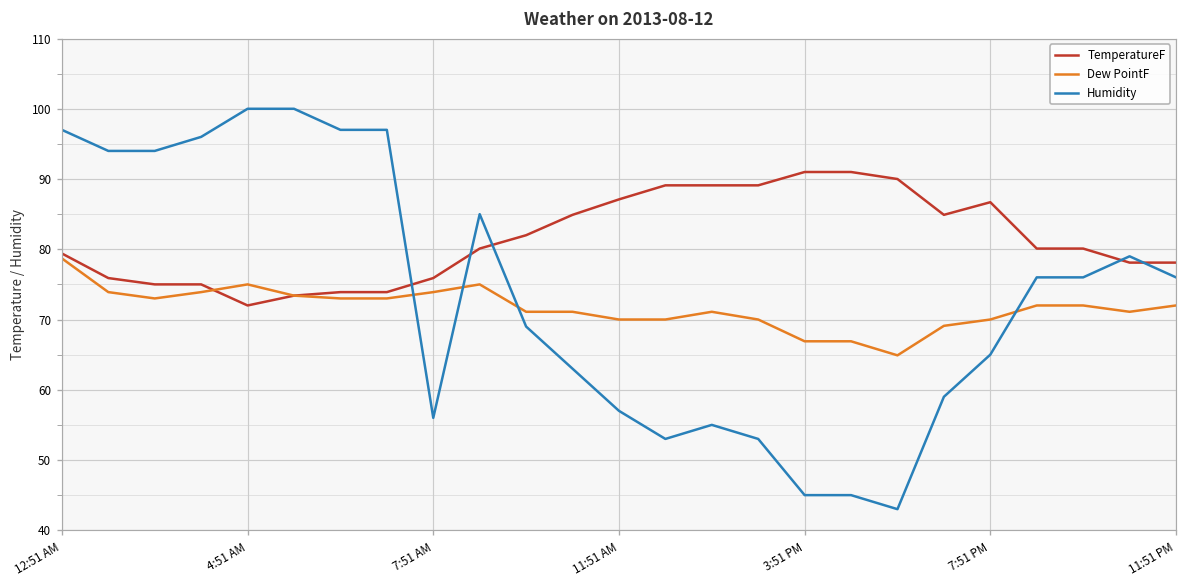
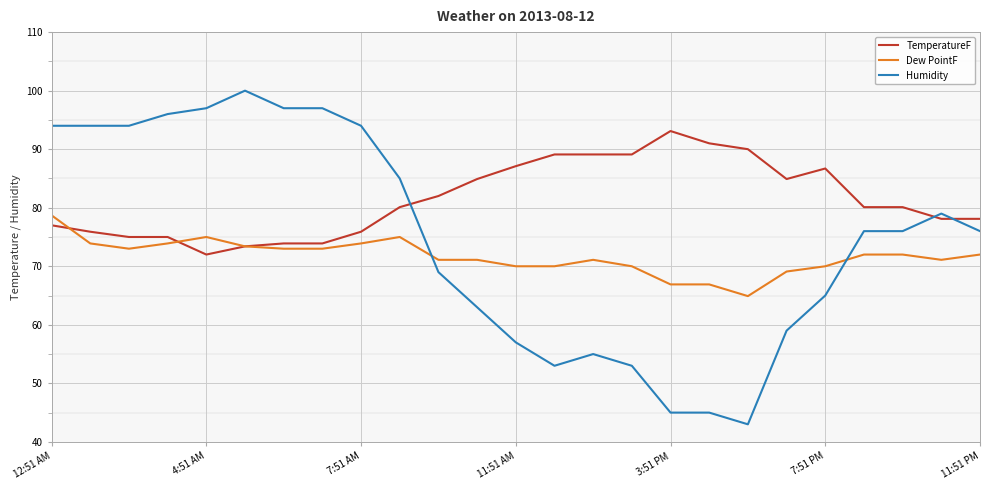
TemperatureF, 12:51 AM: 79 -> 77
Humidity, 12:51 AM: 97 -> 94
Humidity, 4:51 AM: 100 -> 97
Humidity, 7:51 AM: 56 -> 94
TemperatureF, 3:51 PM: 91 -> 93
